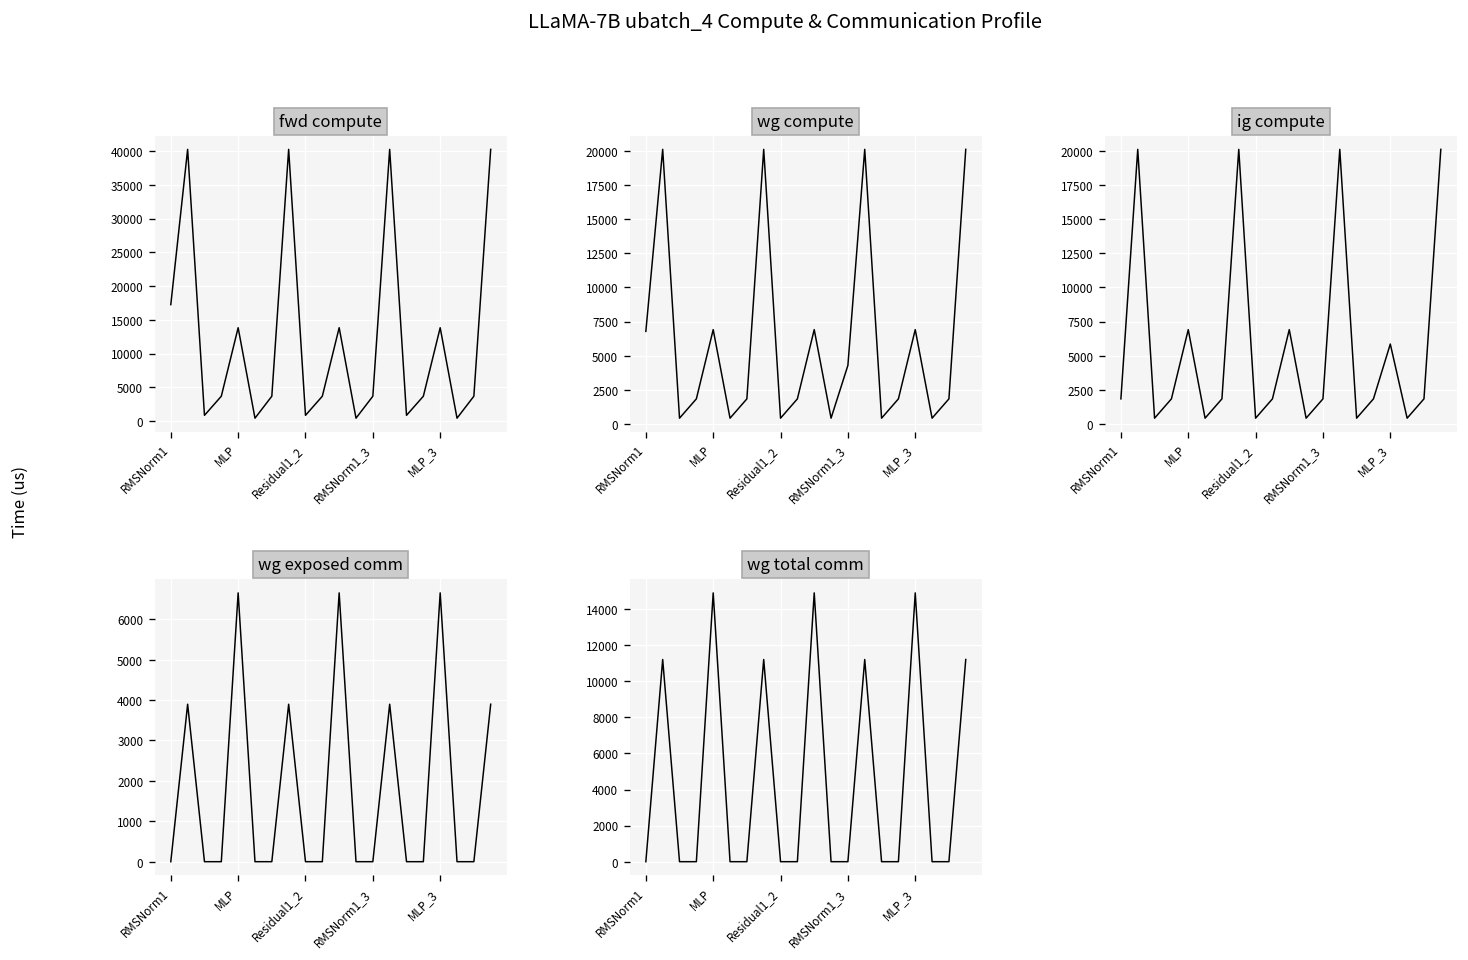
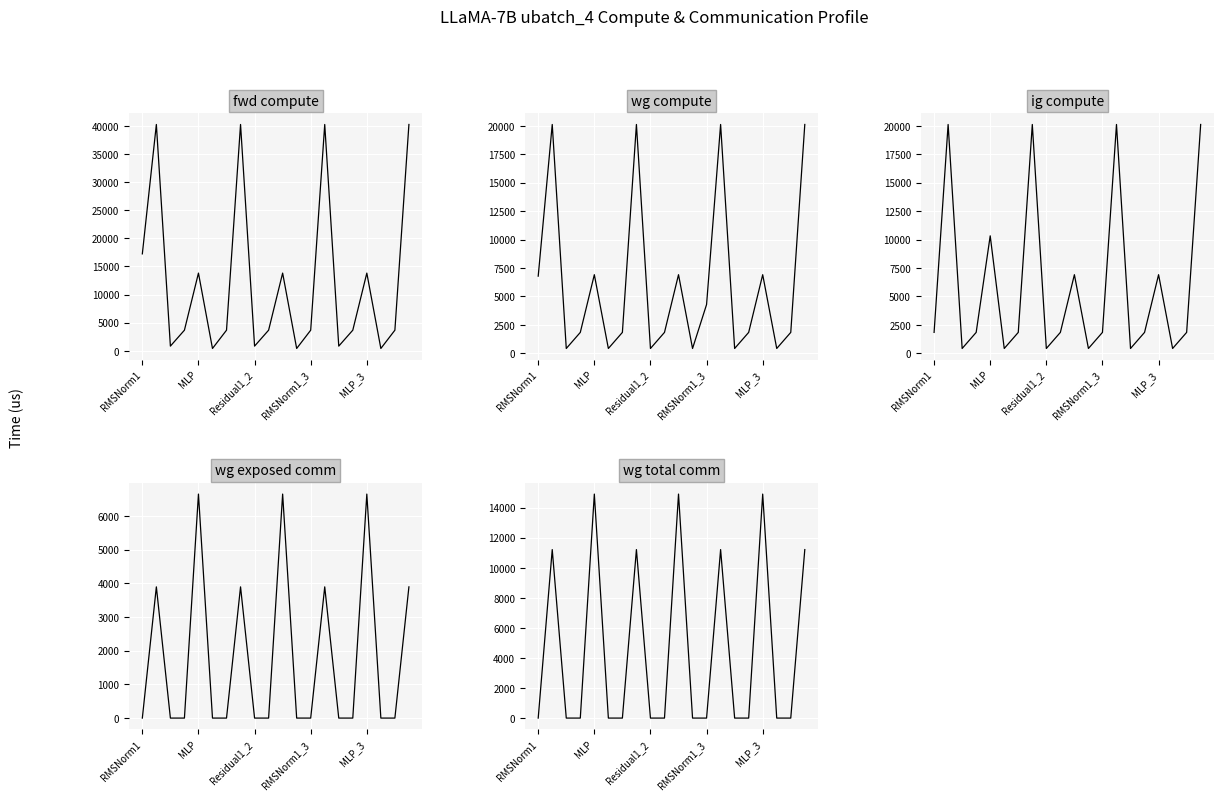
ig compute, MLP: 6900 -> 10300
ig compute, MLP_3: 5900 -> 6900
